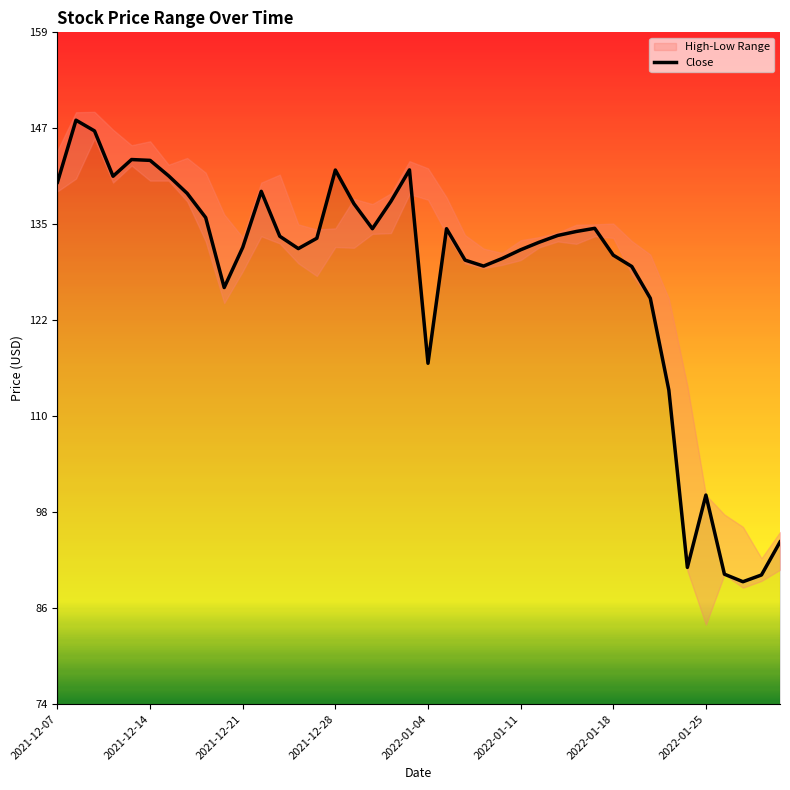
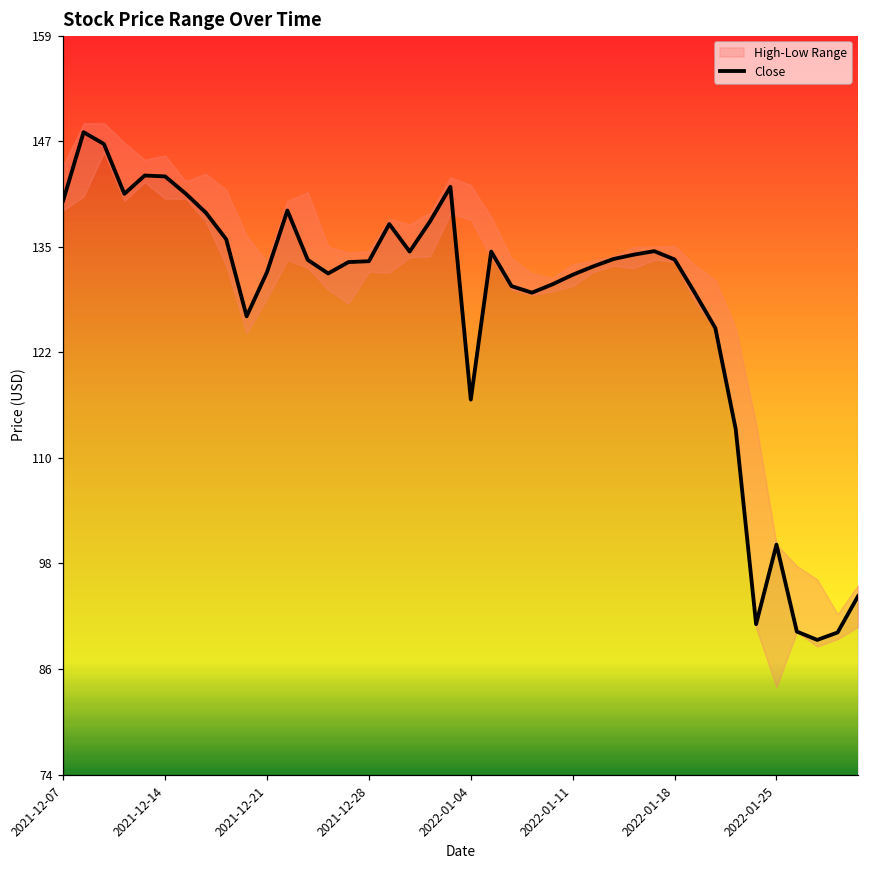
Close, 2021-12-28: 141 -> 133
Close, 2022-01-18: 131 -> 133
